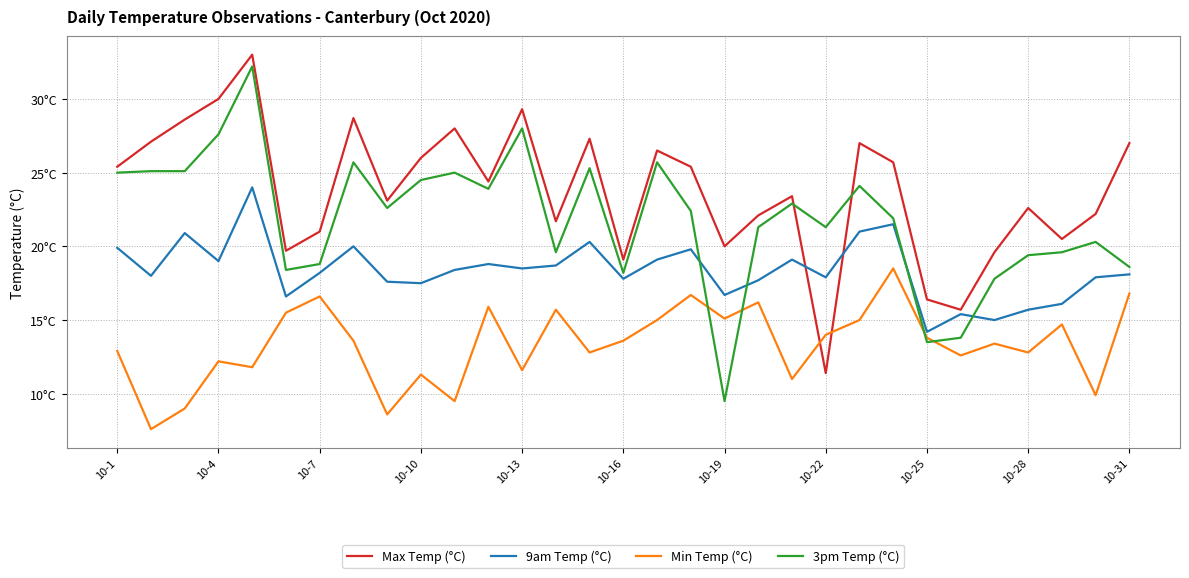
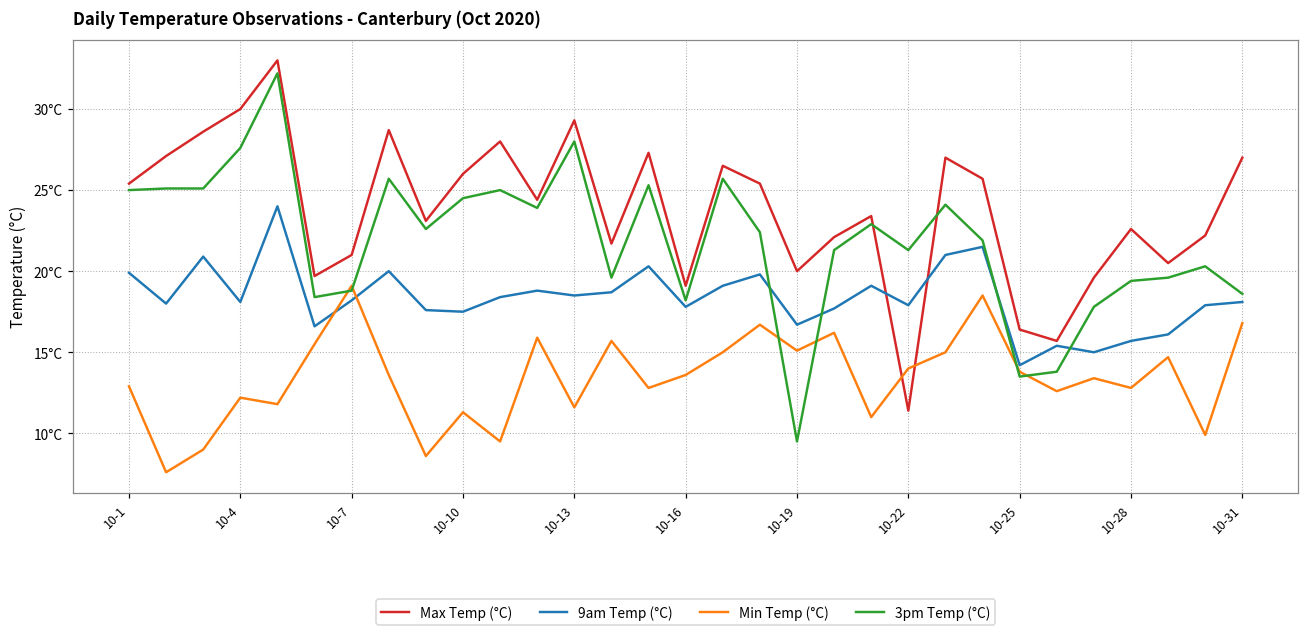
9am Temp (°C), 10-4: 19.0°C -> 18.1°C
Min Temp (°C), 10-7: 16.6°C -> 19.1°C
